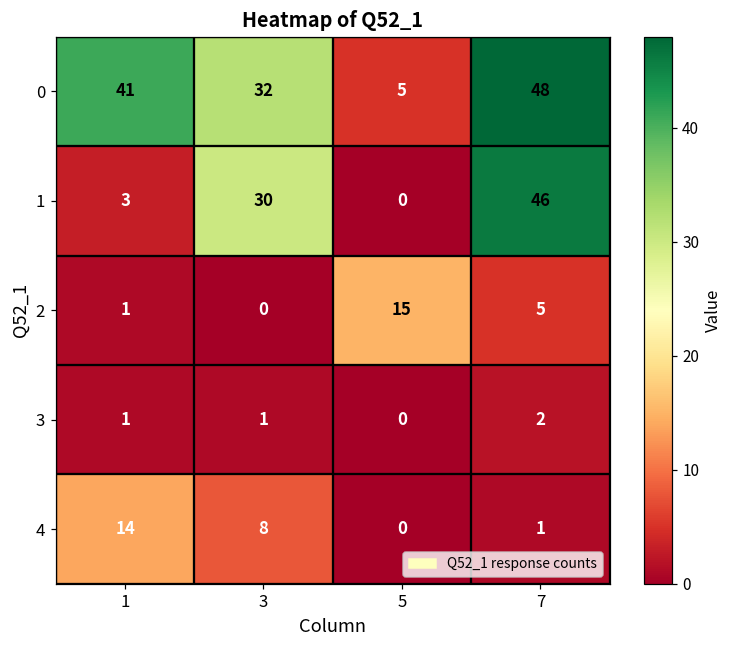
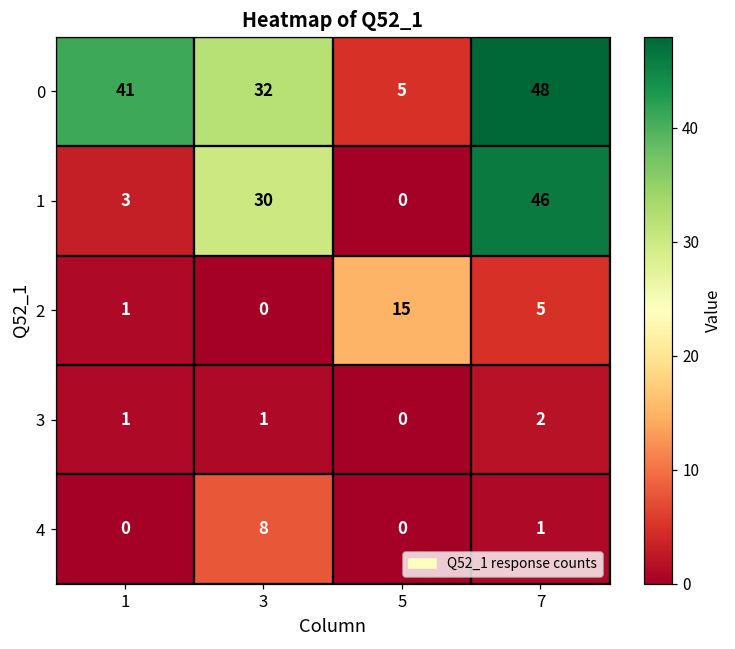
4, 1: 14 -> 0
